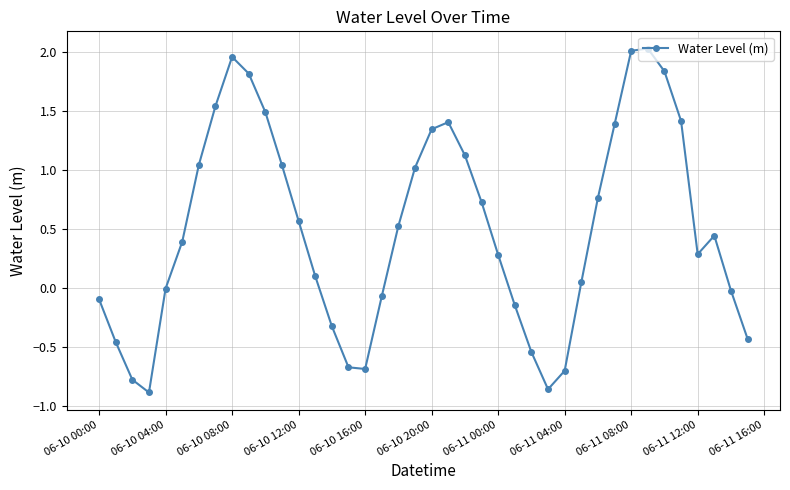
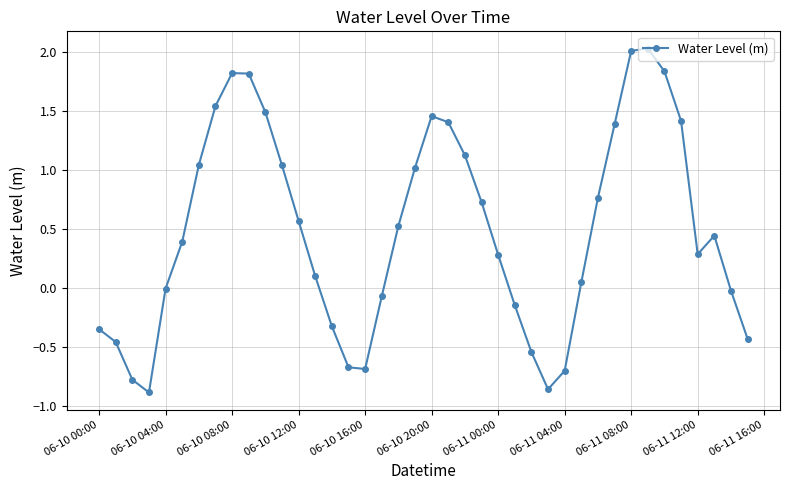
06-10 00:00: -0.09 -> -0.35
06-10 08:00: 1.96 -> 1.82
06-10 20:00: 1.34 -> 1.45
